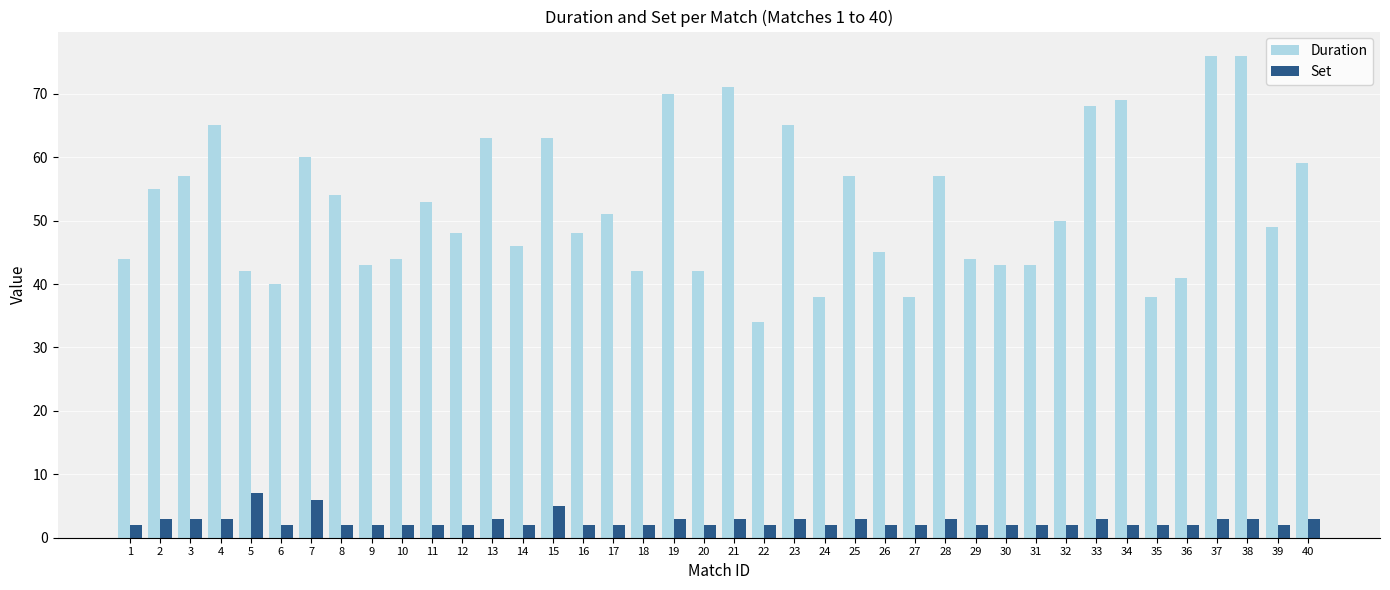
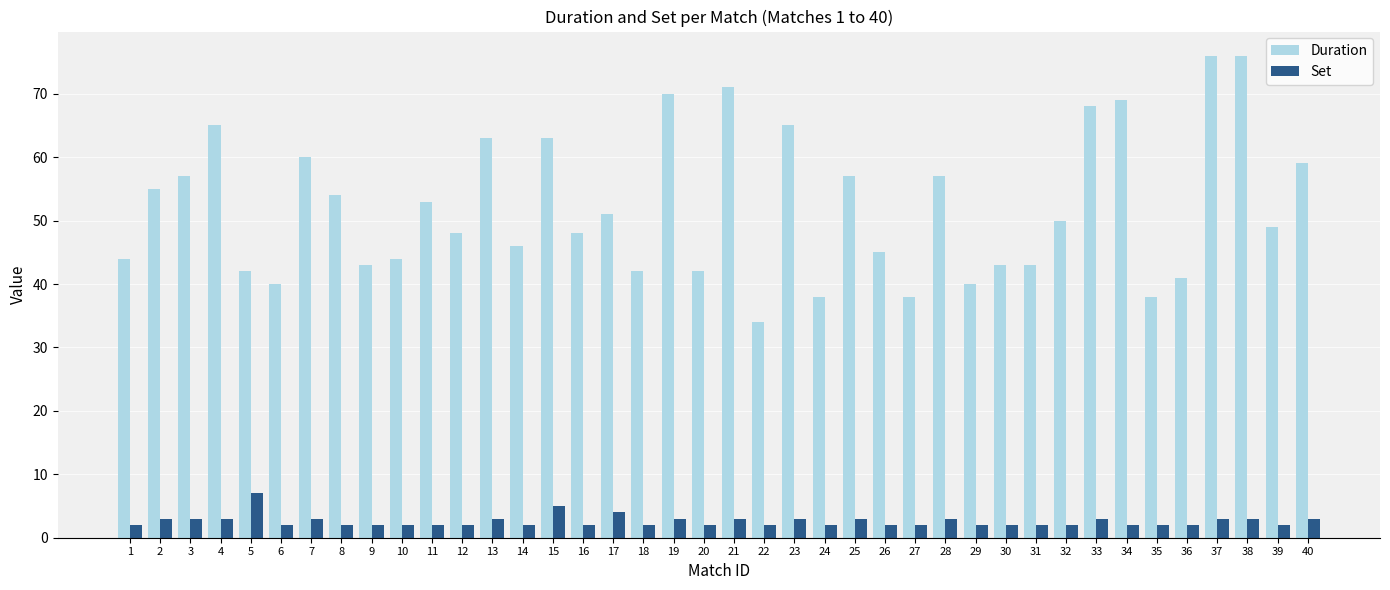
Set, 7: 6 -> 3
Set, 17: 2 -> 4
Duration, 29: 44 -> 40
